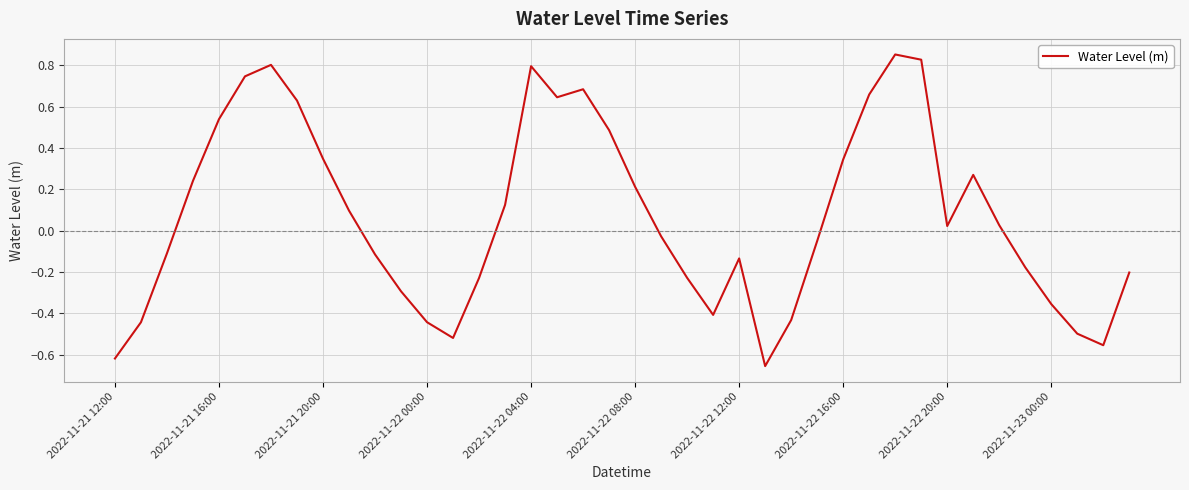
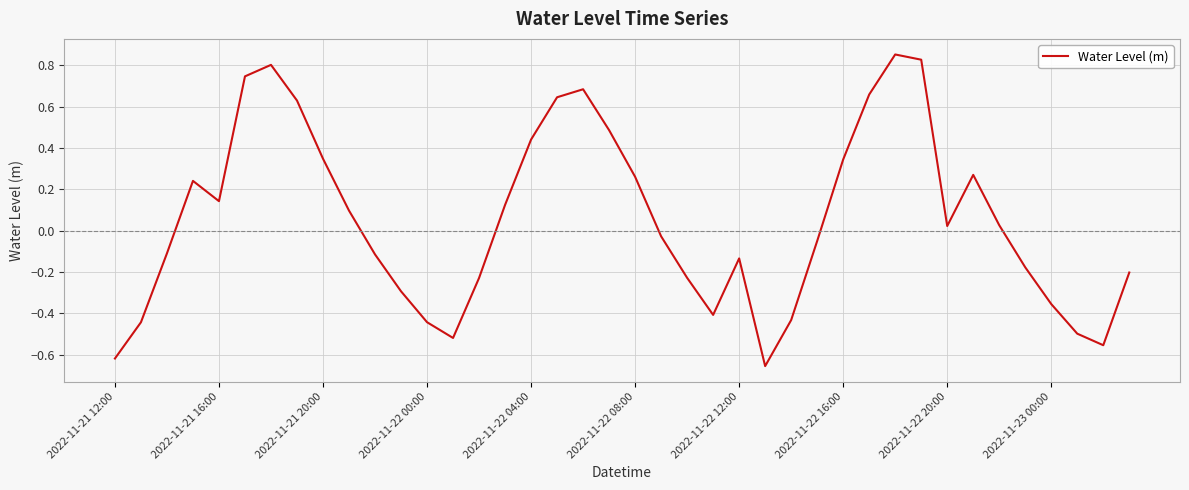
2022-11-21 16:00: 0.54 -> 0.14
2022-11-22 04:00: 0.80 -> 0.44
2022-11-22 08:00: 0.21 -> 0.26
